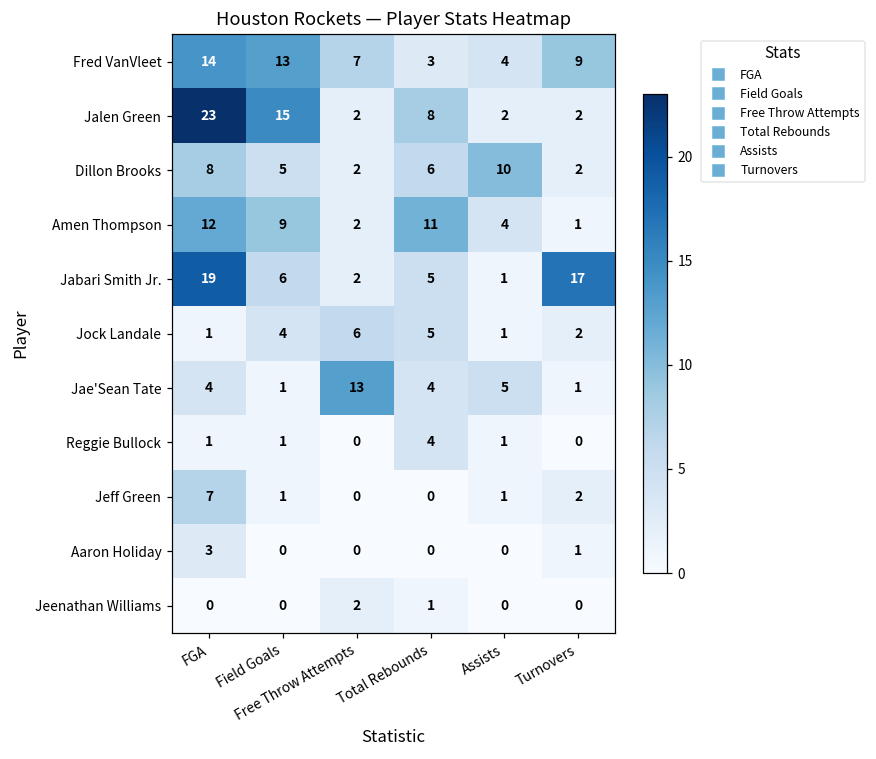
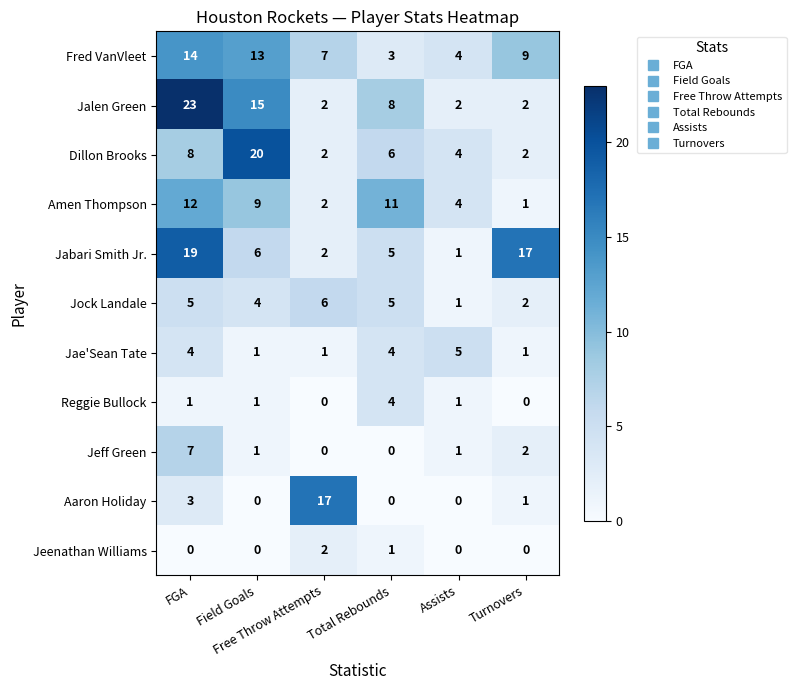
Dillon Brooks, Field Goals: 5 -> 20
Dillon Brooks, Assists: 10 -> 4
Jock Landale, FGA: 1 -> 5
Jae'Sean Tate, Free Throw Attempts: 13 -> 1
Aaron Holiday, Free Throw Attempts: 0 -> 17
